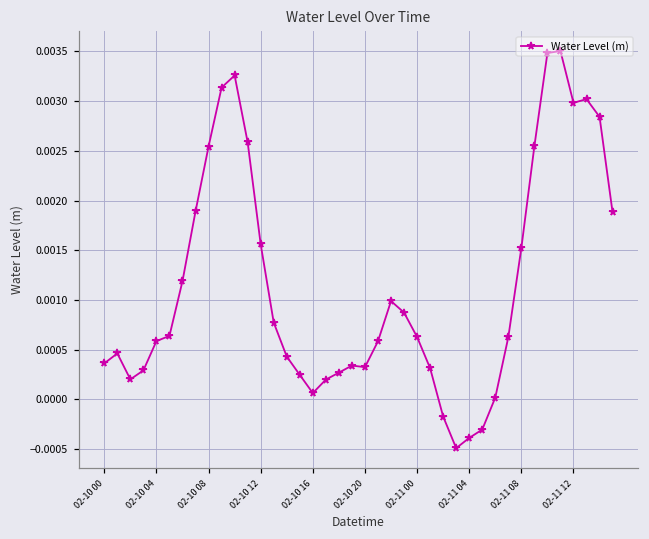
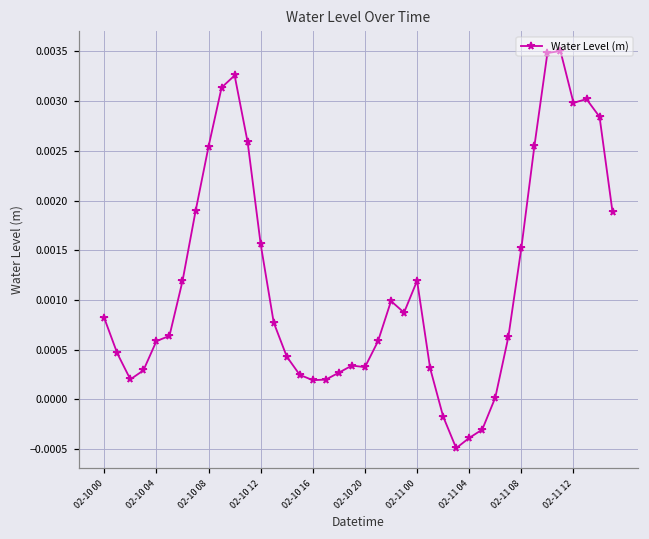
02-10 00: 0.0004 -> 0.0008
02-10 16: 0.0001 -> 0.0002
02-11 00: 0.0006 -> 0.0012
